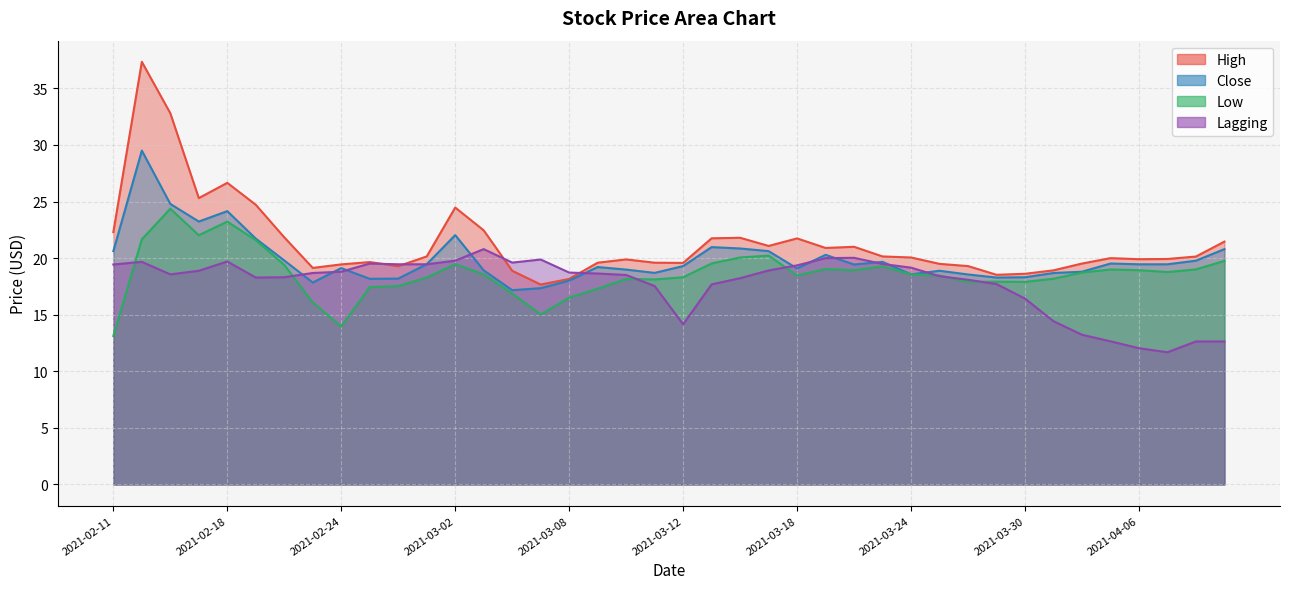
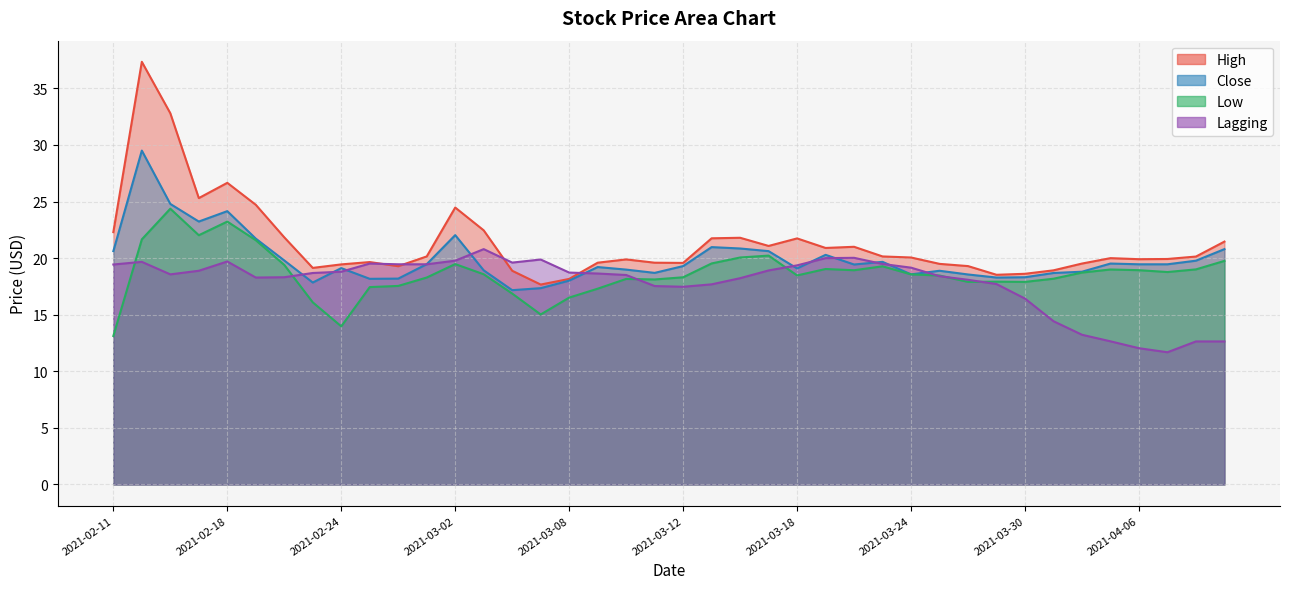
Lagging, 2021-03-12: 14.2 -> 17.5
